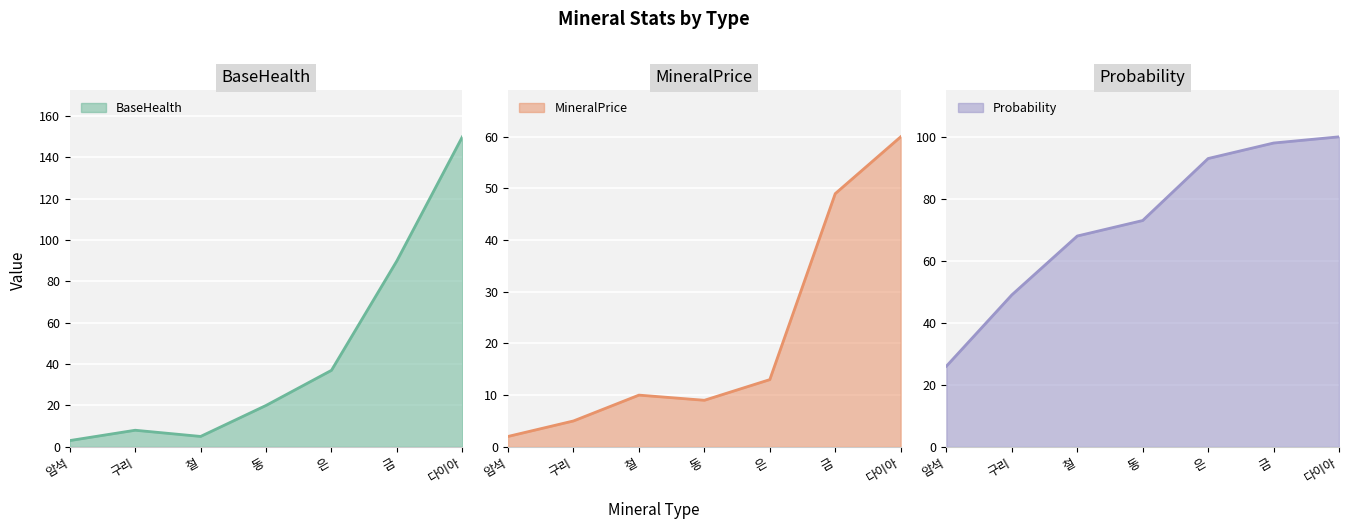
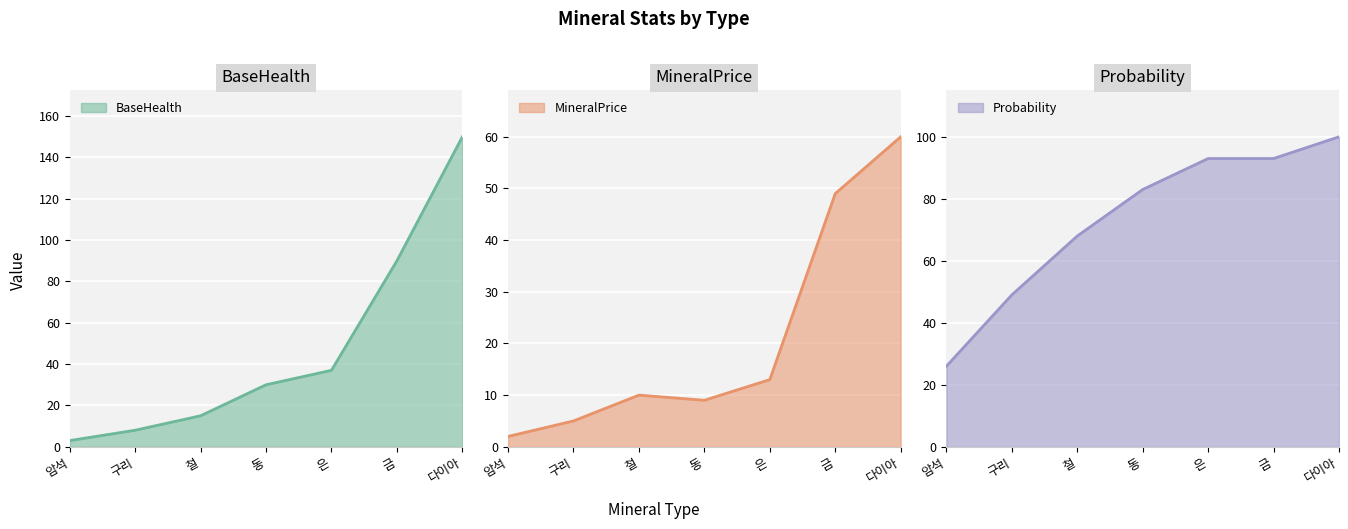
BaseHealth, 철: 5 -> 15
BaseHealth, 동: 20 -> 30
Probability, 동: 73 -> 83
Probability, 금: 98 -> 93
